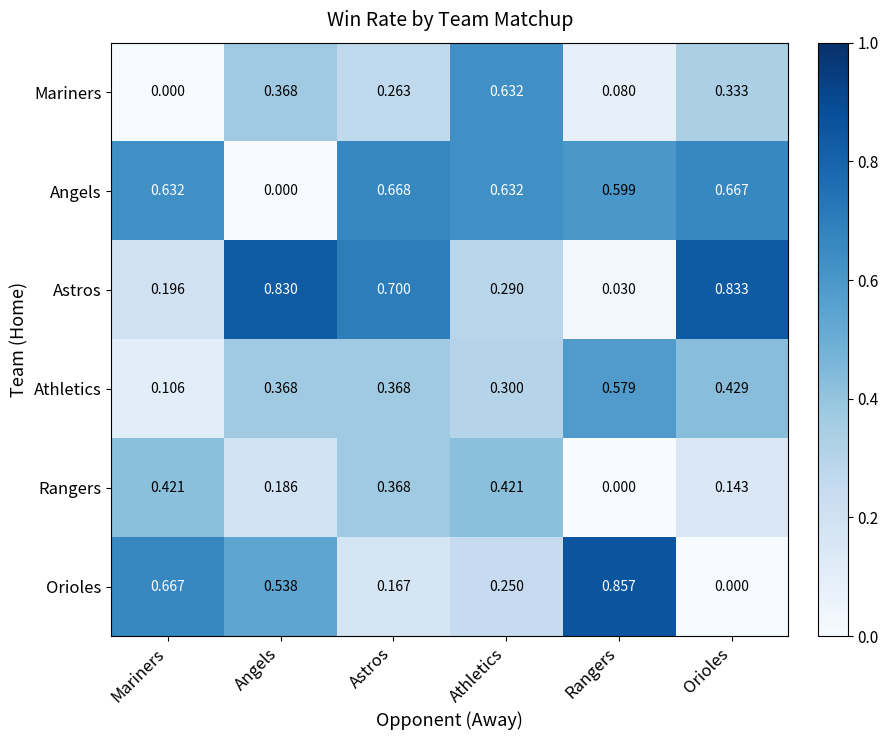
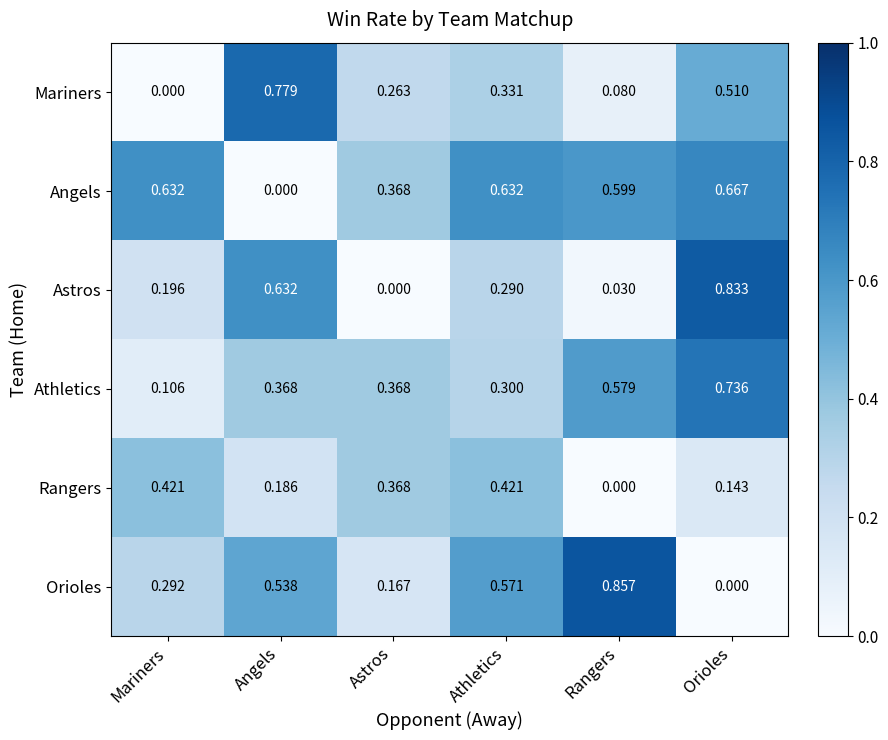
Mariners, Angels: 0.368 -> 0.779
Mariners, Athletics: 0.632 -> 0.331
Mariners, Orioles: 0.333 -> 0.510
Angels, Astros: 0.668 -> 0.368
Astros, Angels: 0.830 -> 0.632
Astros, Astros: 0.700 -> 0.000
Athletics, Orioles: 0.429 -> 0.736
Orioles, Mariners: 0.667 -> 0.292
Orioles, Athletics: 0.250 -> 0.571
